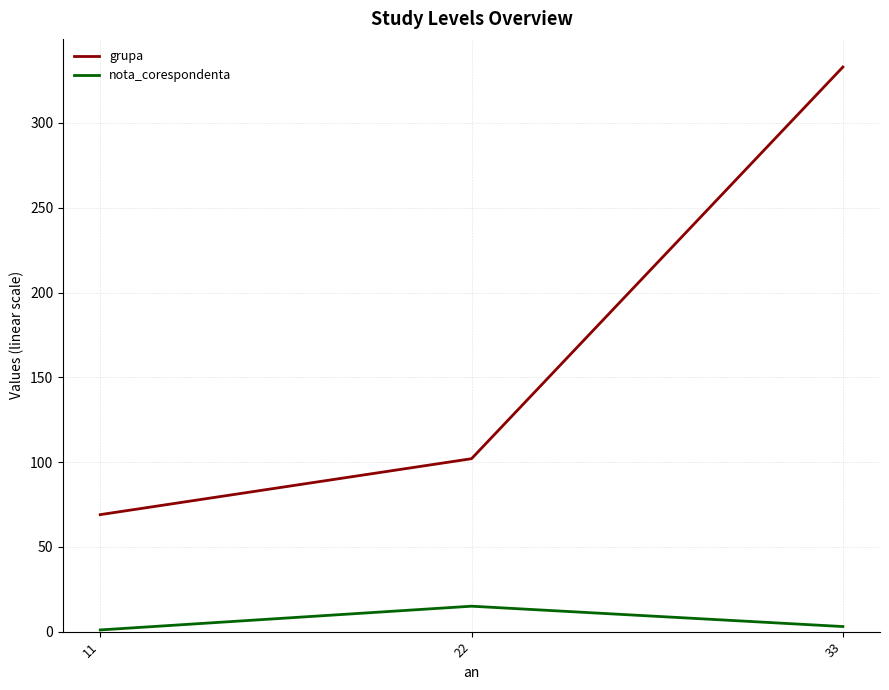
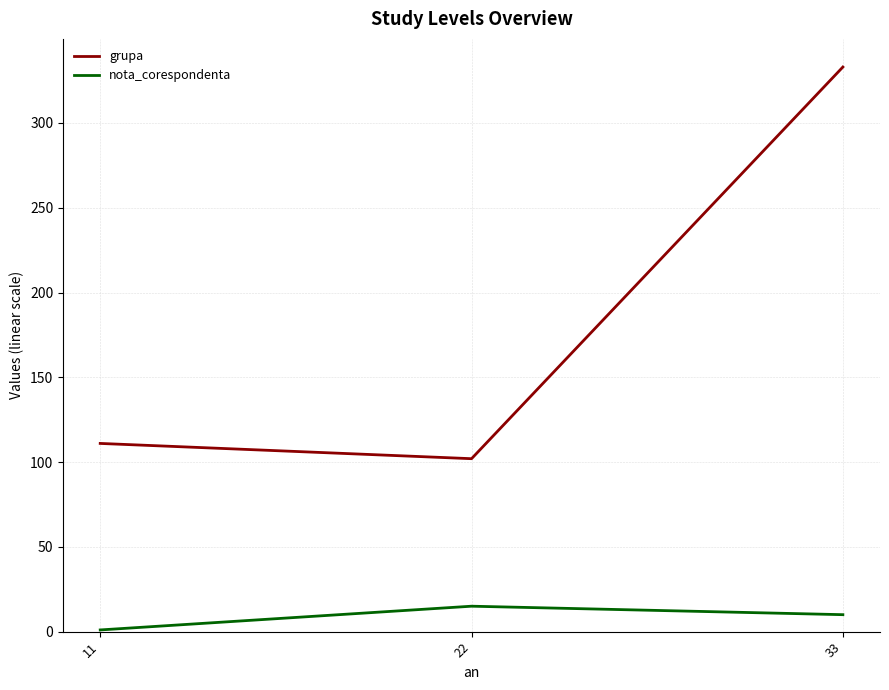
grupa, 11: 69 -> 111
nota_corespondenta, 33: 3 -> 10
